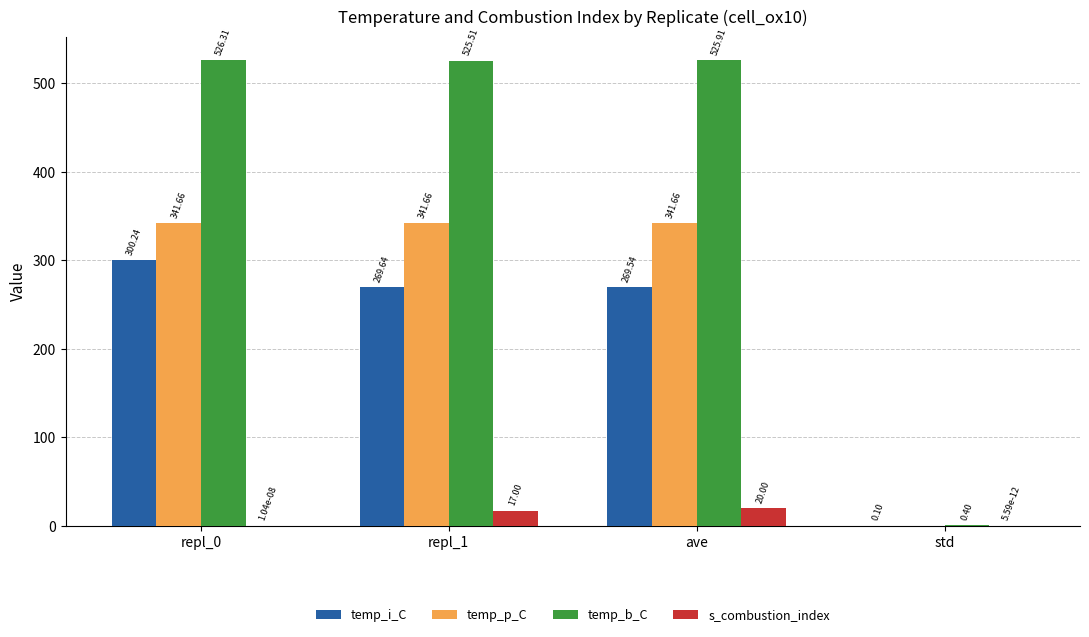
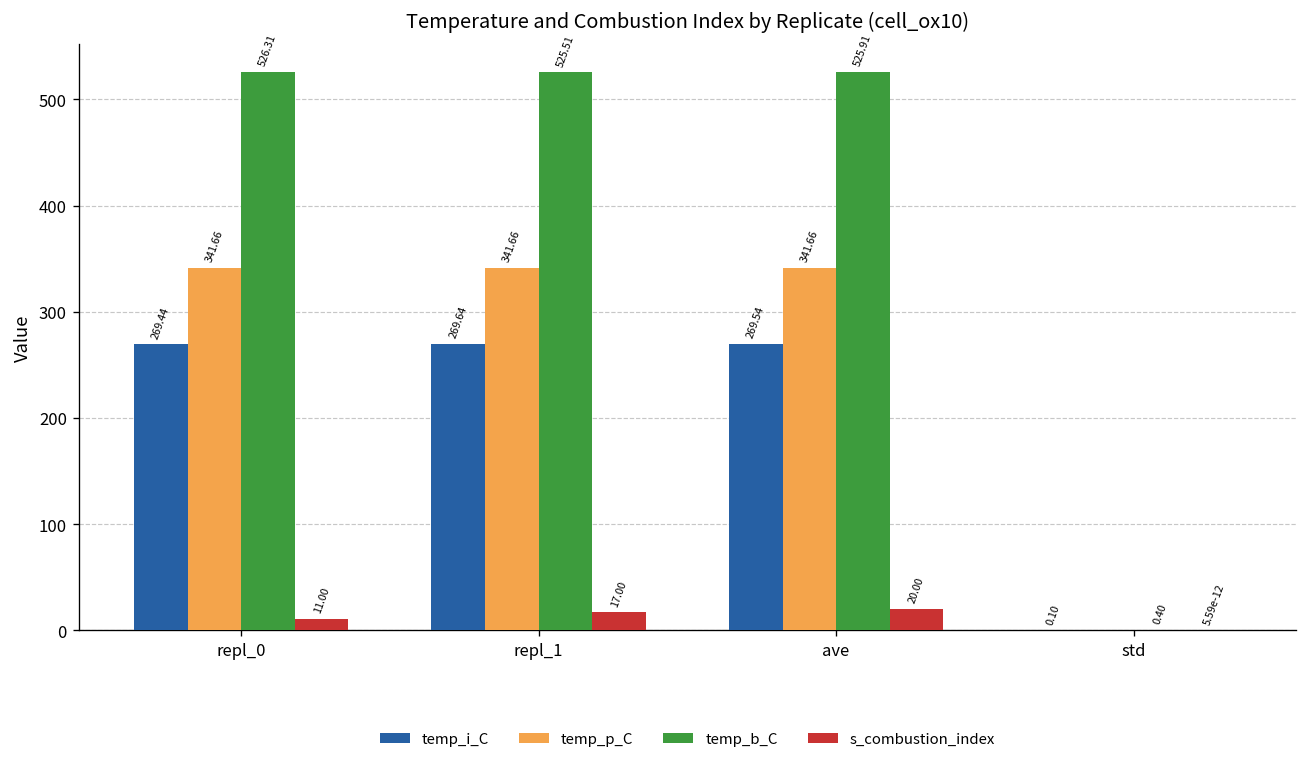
temp_i_C, repl_0: 300.24 -> 269.44
s_combustion_index, repl_0: 1.04e-08 -> 11.00
